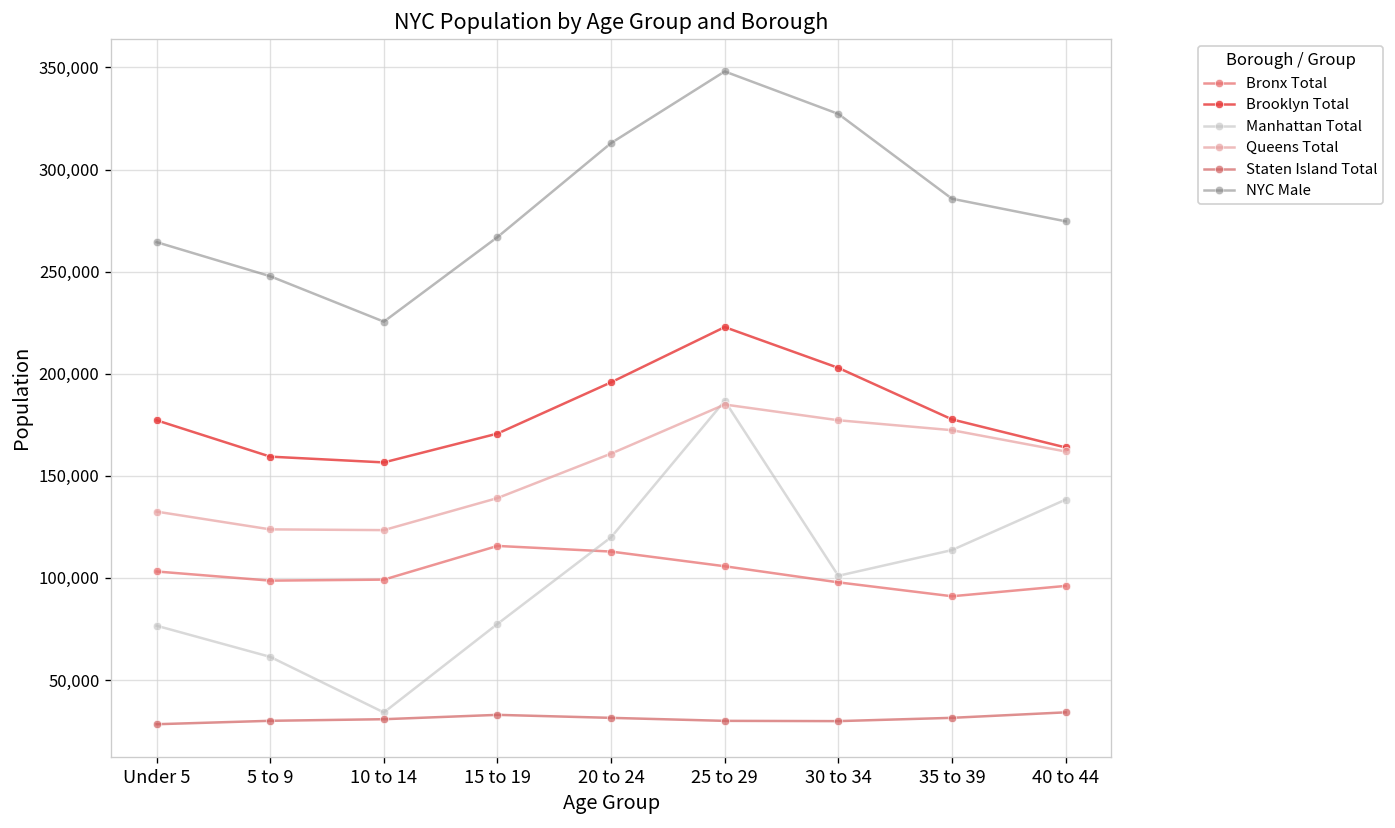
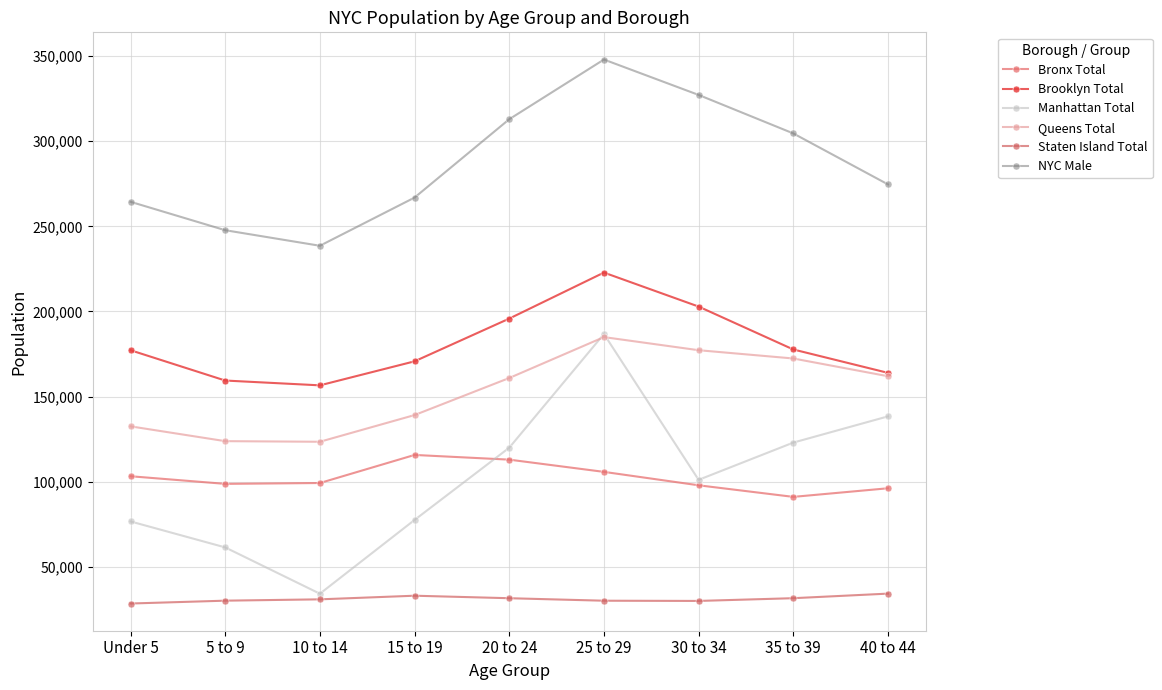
NYC Male, 10 to 14: 225,000 -> 239,000
Manhattan Total, 35 to 39: 114,000 -> 123,000
NYC Male, 35 to 39: 286,000 -> 305,000
